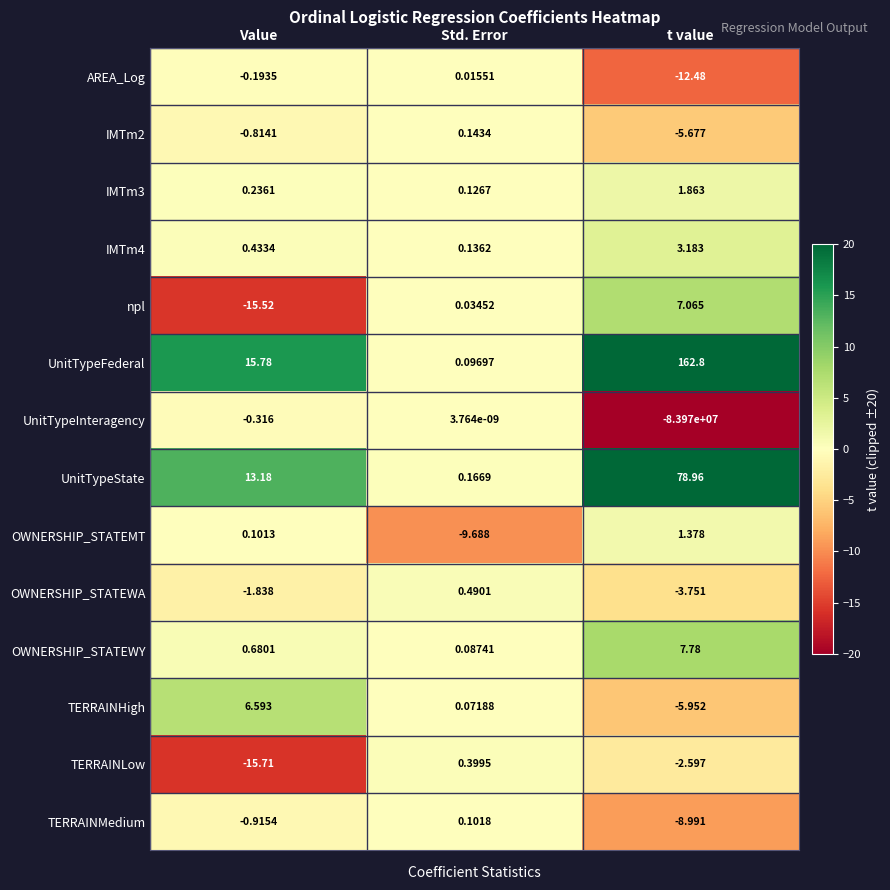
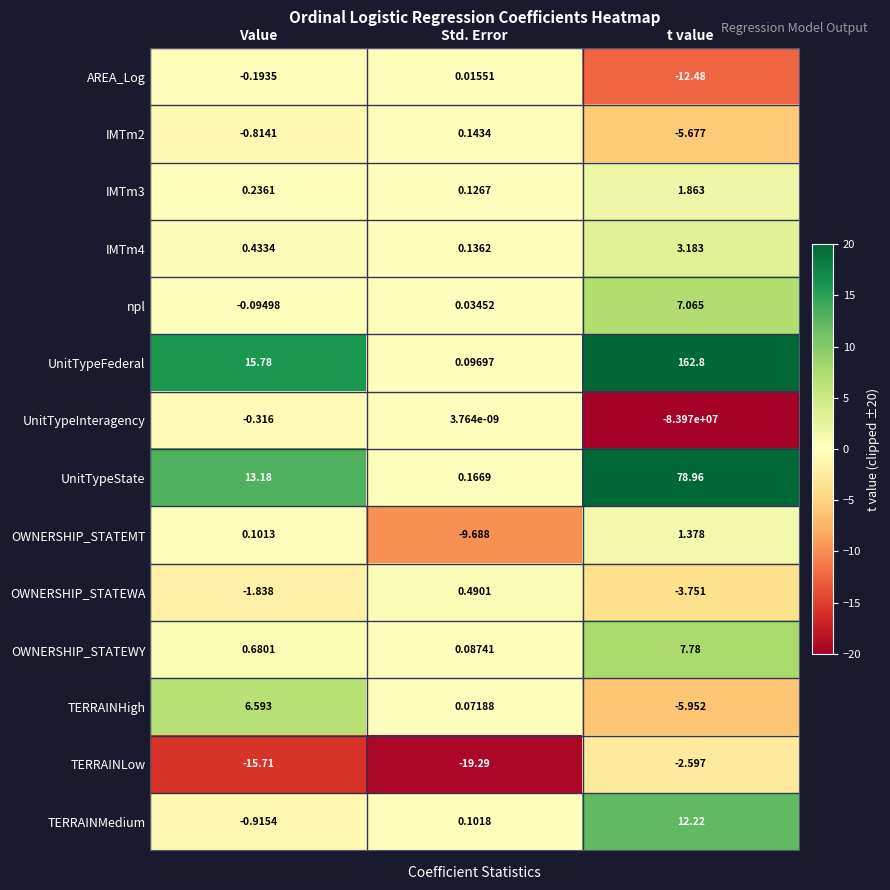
npl, Value: -15.52 -> -0.09498
TERRAINLow, Std. Error: 0.3995 -> -19.29
TERRAINMedium, t value: -8.991 -> 12.22
